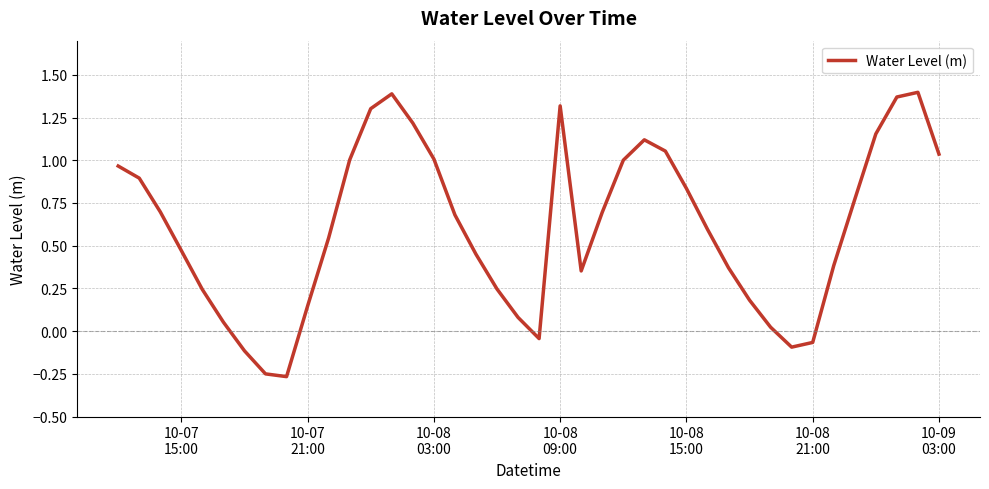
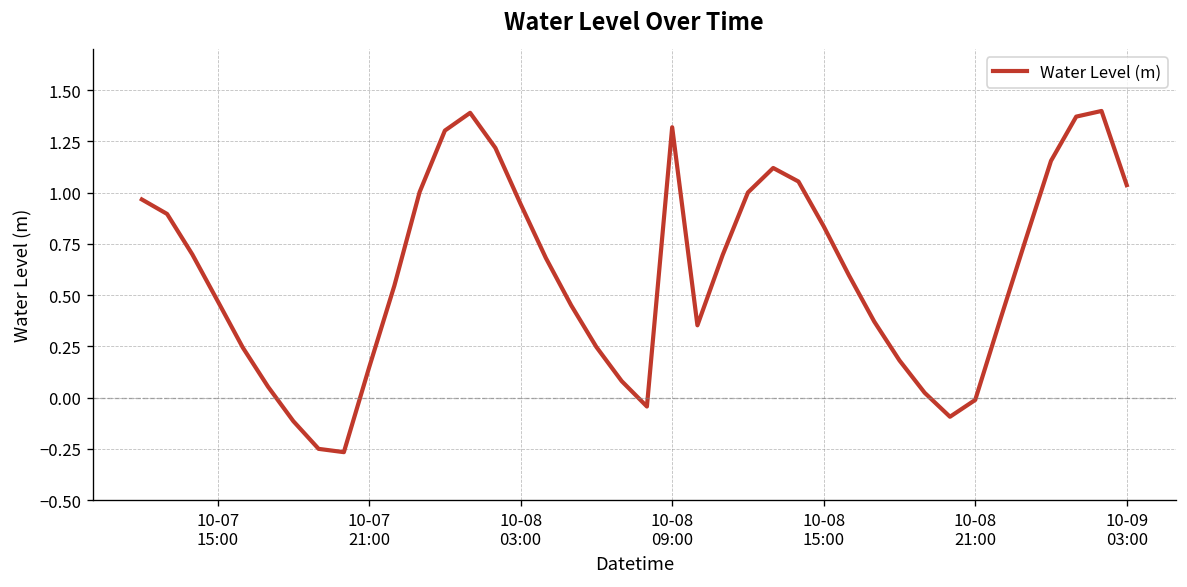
10-08 03:00: 1.01 -> 0.94
10-08 21:00: -0.07 -> -0.01
